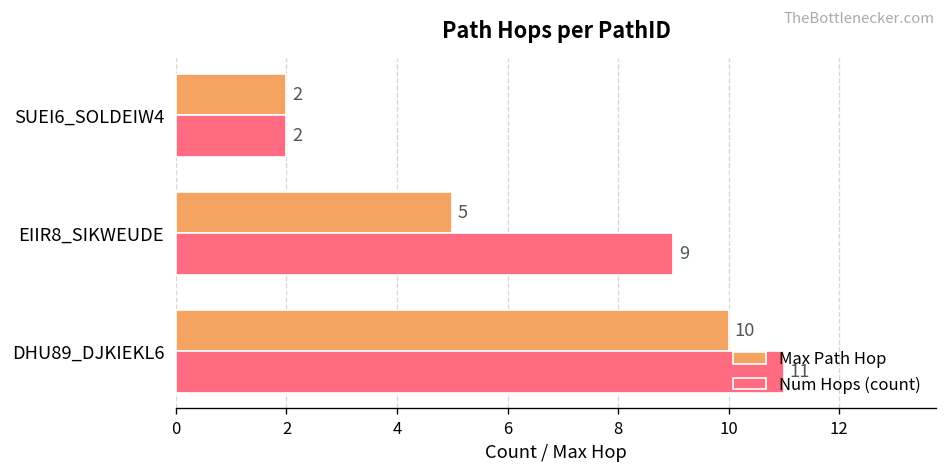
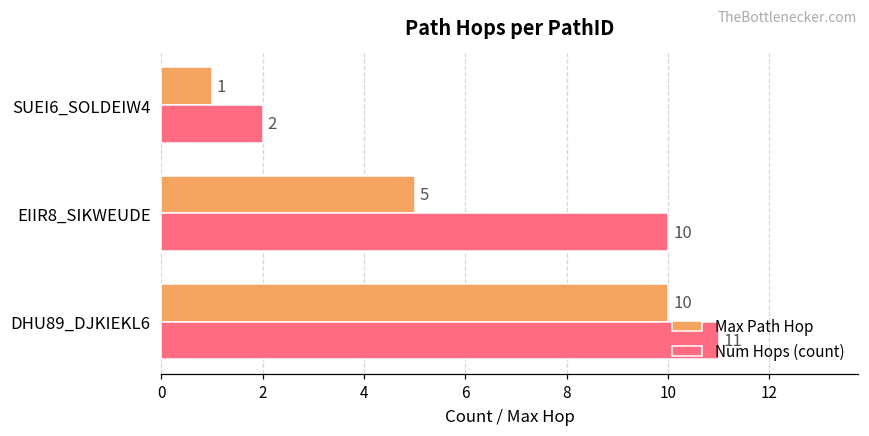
Max Path Hop, SUEI6_SOLDEIW4: 2 -> 1
Num Hops (count), EIIR8_SIKWEUDE: 9 -> 10
